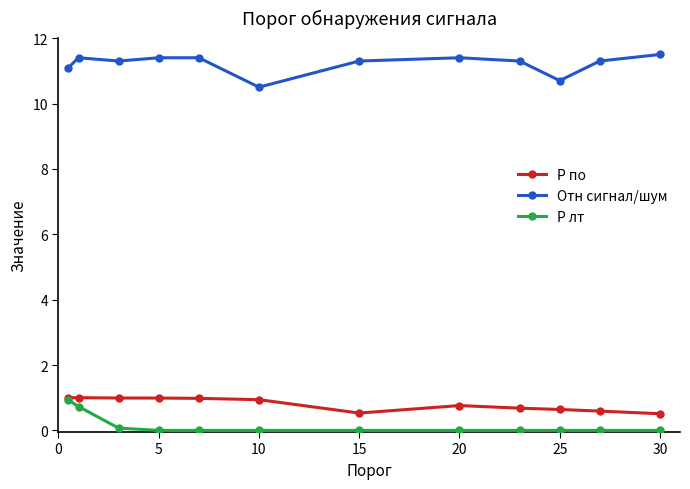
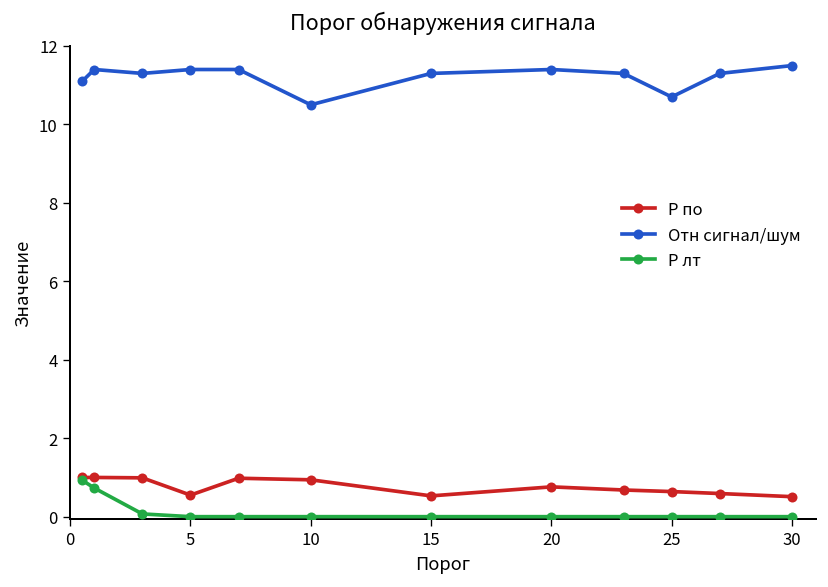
P по, 5: 1.0 -> 0.6
